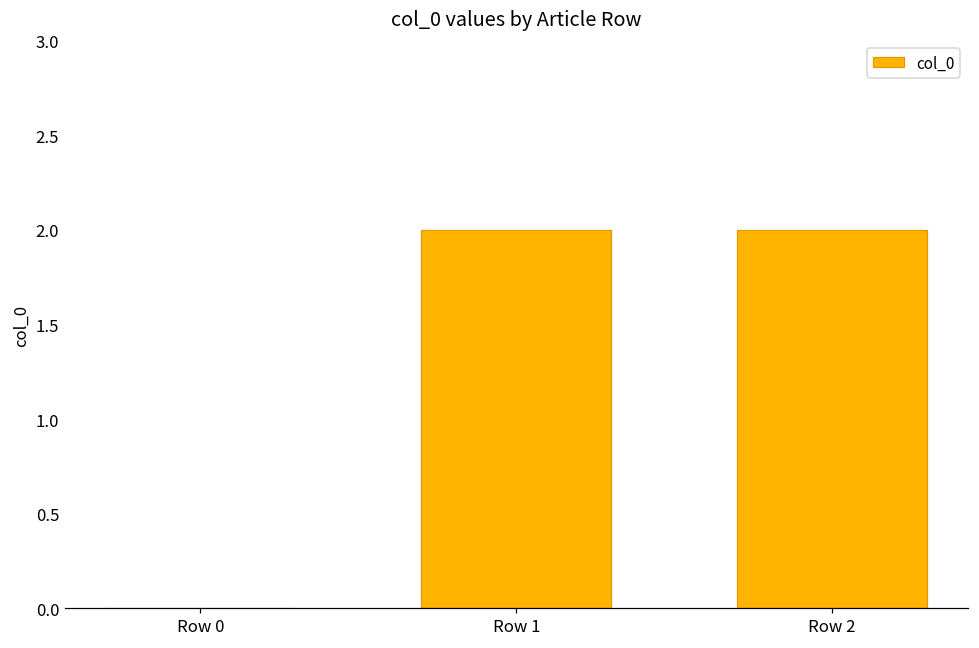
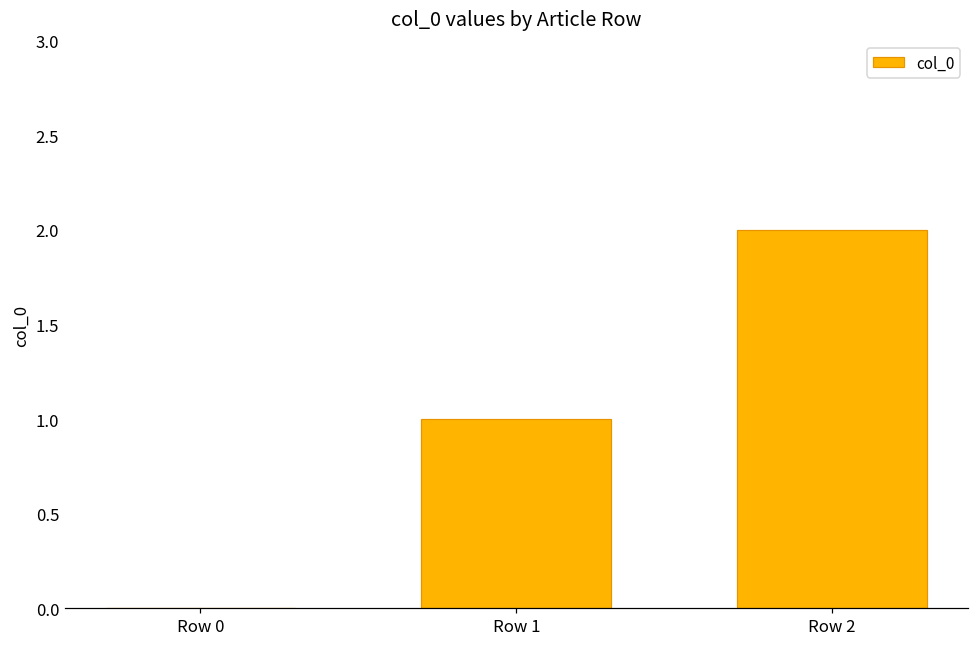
Row 1: 2 -> 1
